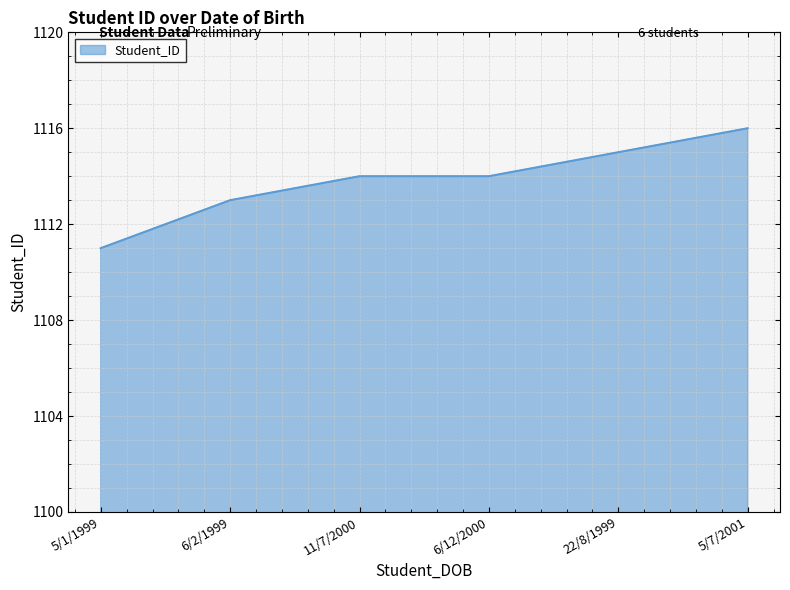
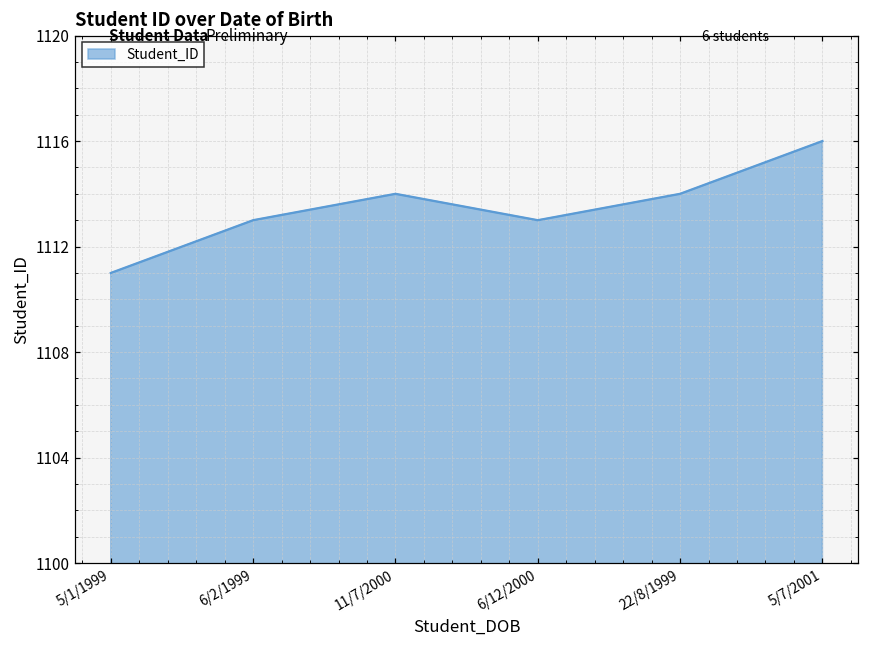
6/12/2000: 1114 -> 1113
22/8/1999: 1115 -> 1114
